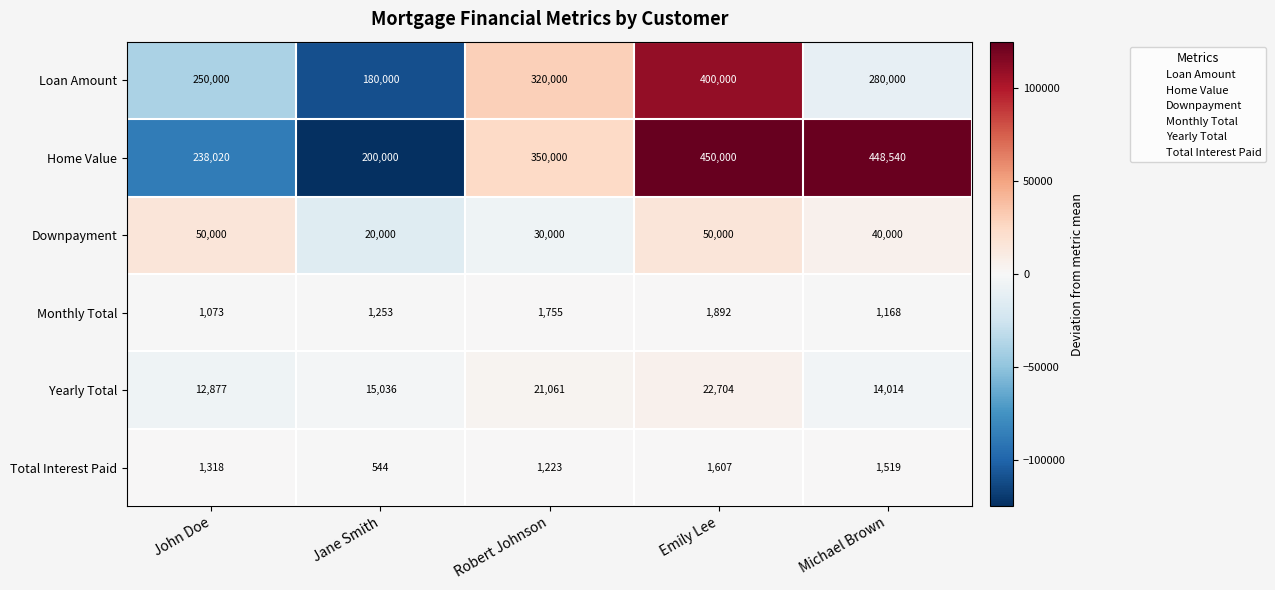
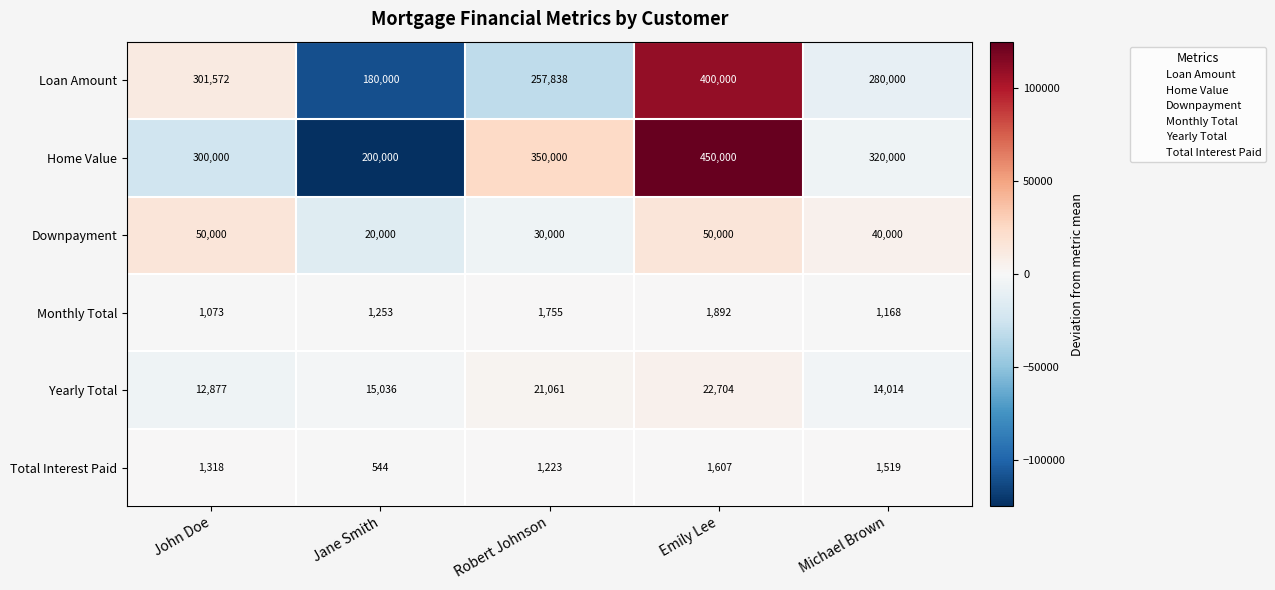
Loan Amount, John Doe: 250,000 -> 301,572
Loan Amount, Robert Johnson: 320,000 -> 257,838
Home Value, John Doe: 238,020 -> 300,000
Home Value, Michael Brown: 448,540 -> 320,000
